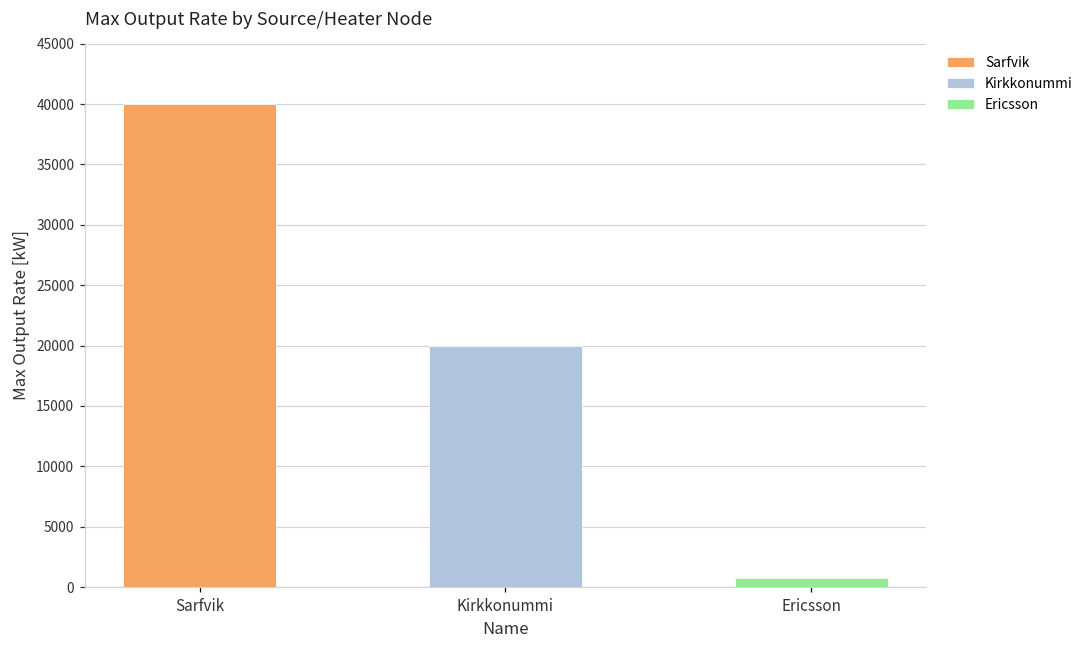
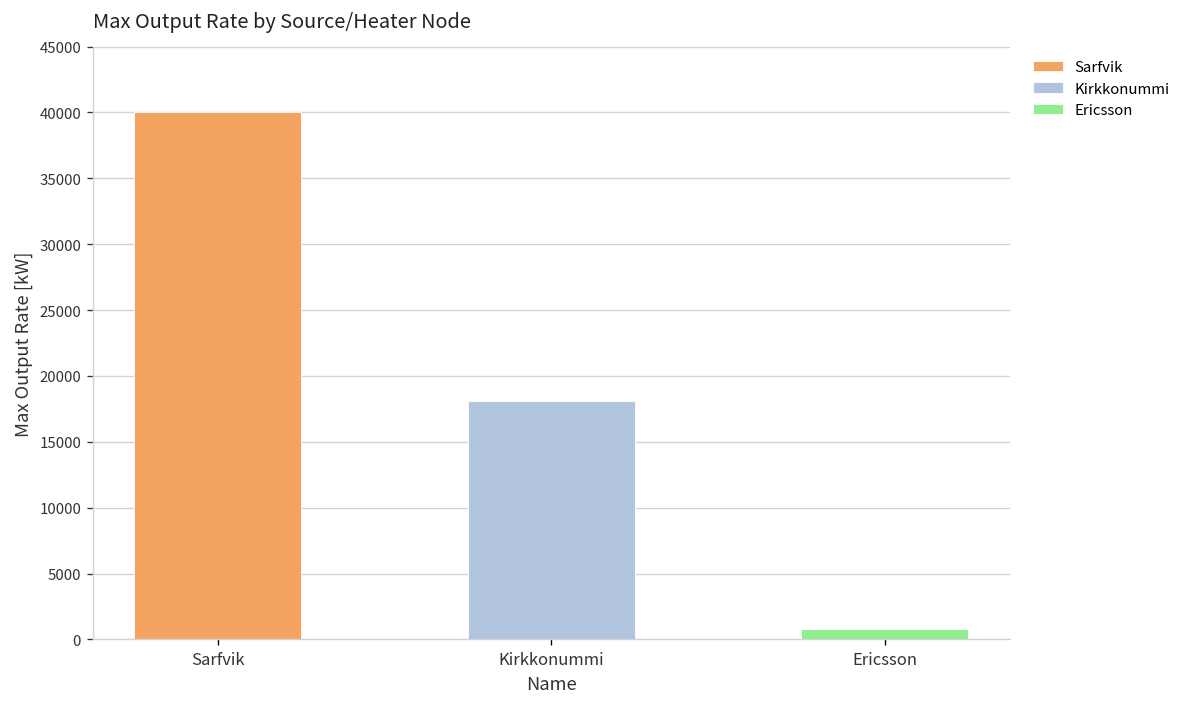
Kirkkonummi: 20000 -> 18100
